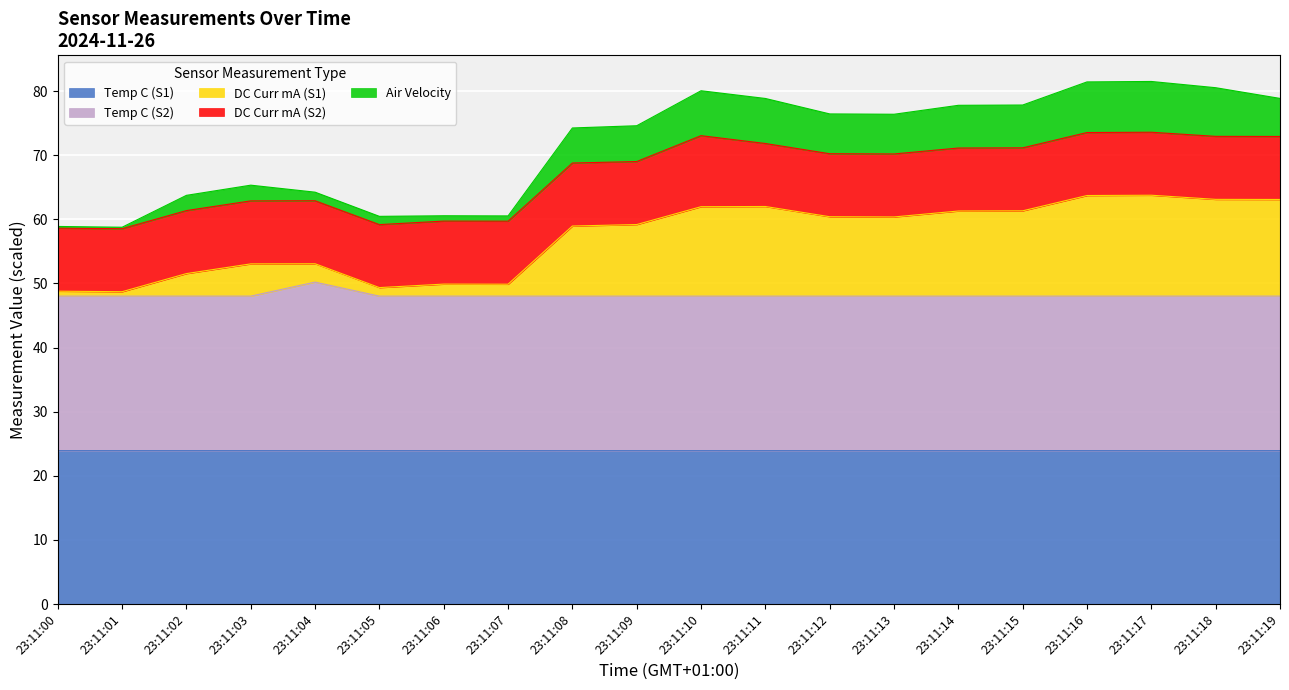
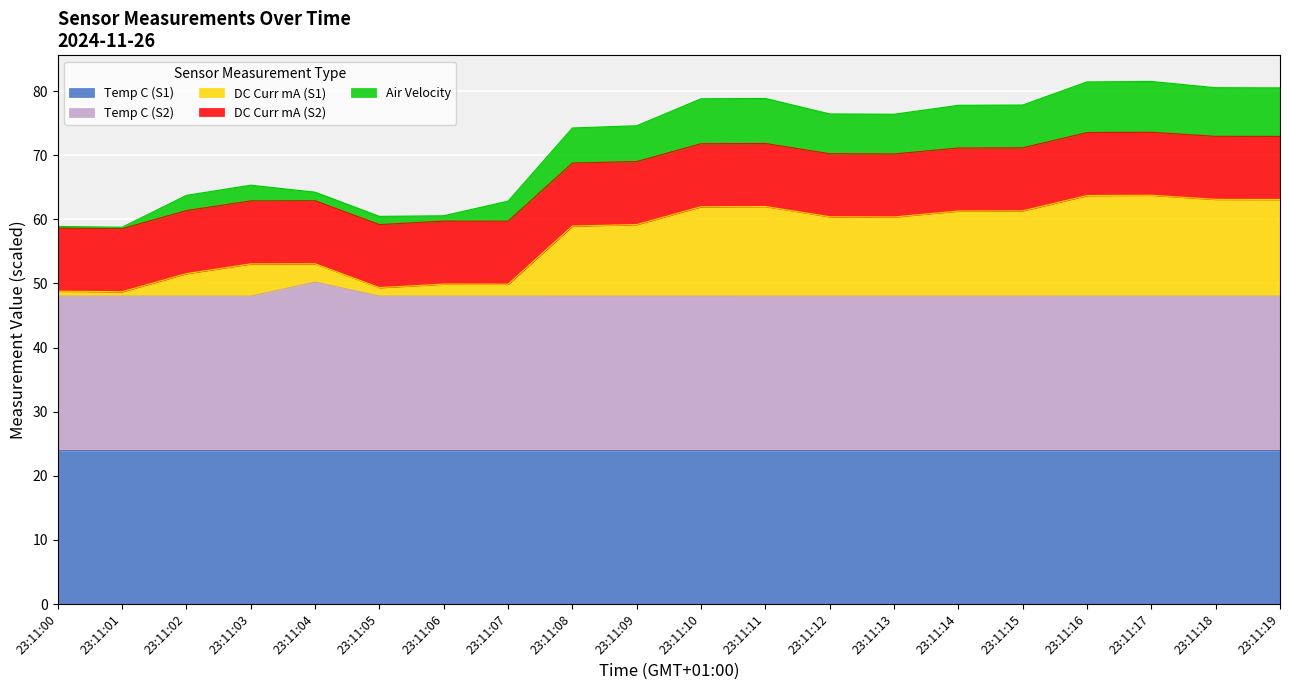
Air Velocity, 23:11:07: 1 -> 3
DC Curr mA (S2), 23:11:10: 11 -> 10
Air Velocity, 23:11:19: 6 -> 8
